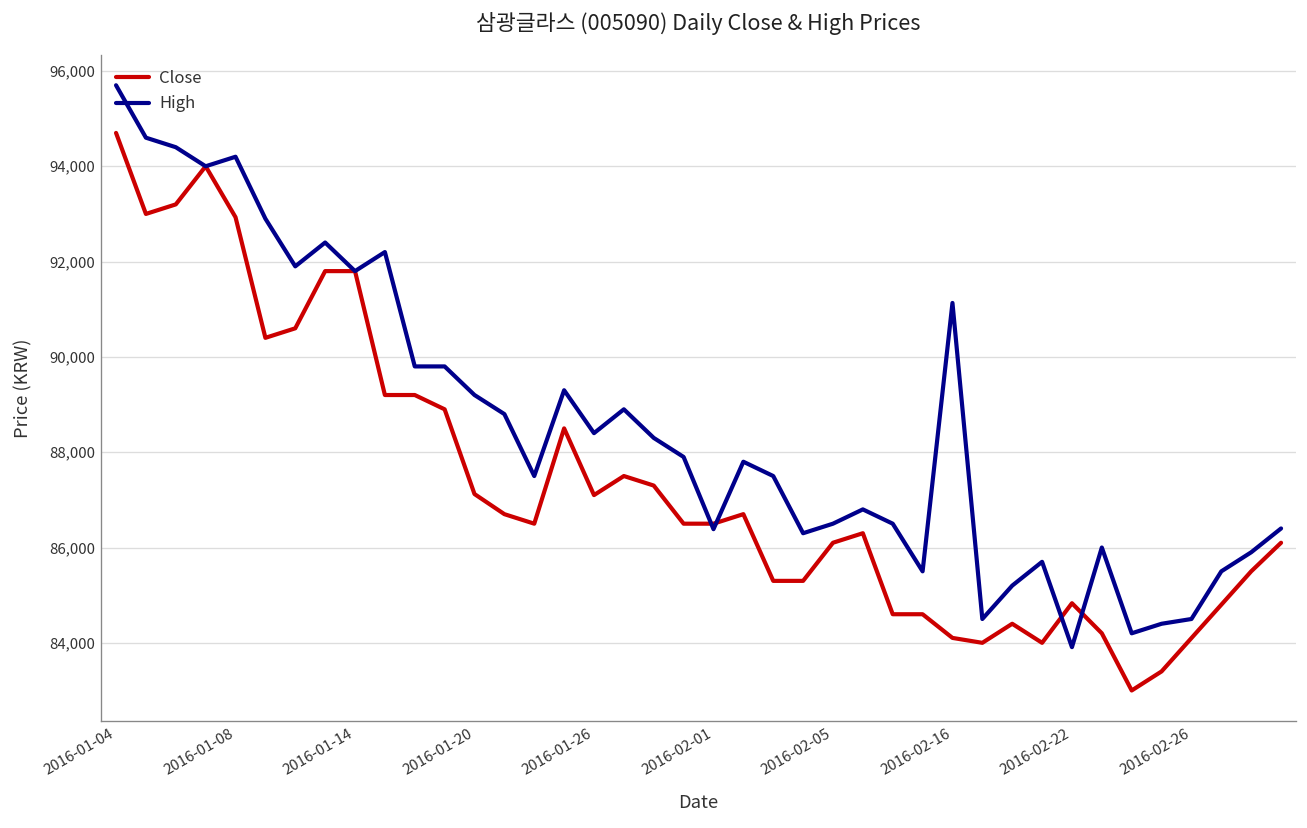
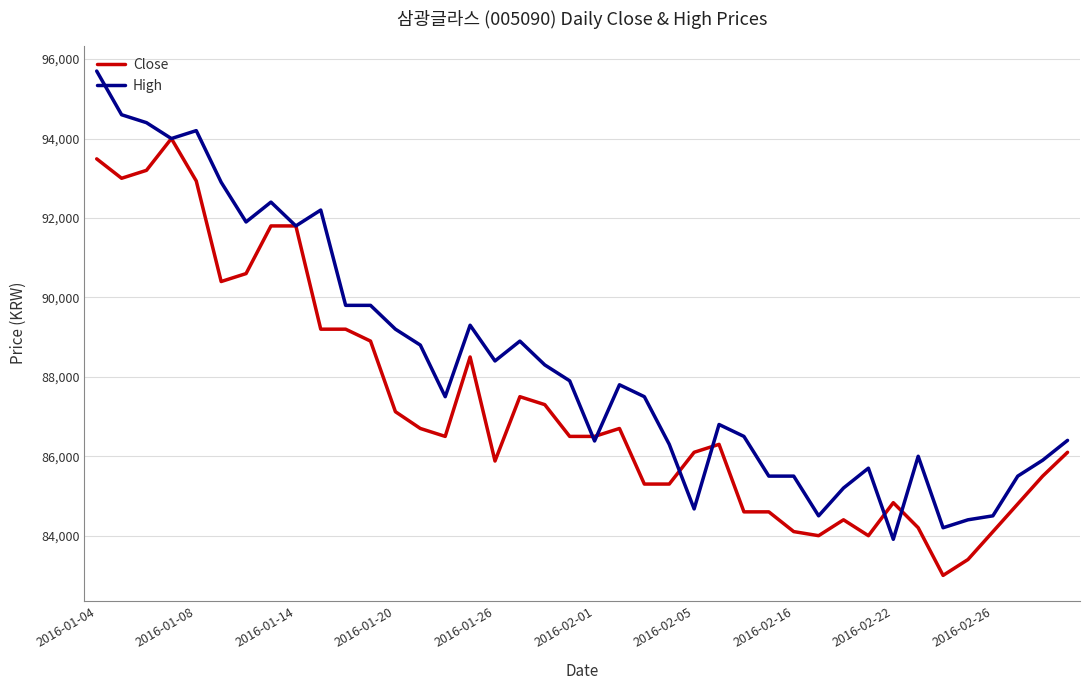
Close, 2016-01-04: 94,700 -> 93,500
Close, 2016-01-26: 87,100 -> 85,900
High, 2016-02-05: 86,500 -> 84,700
High, 2016-02-16: 91,100 -> 85,500
